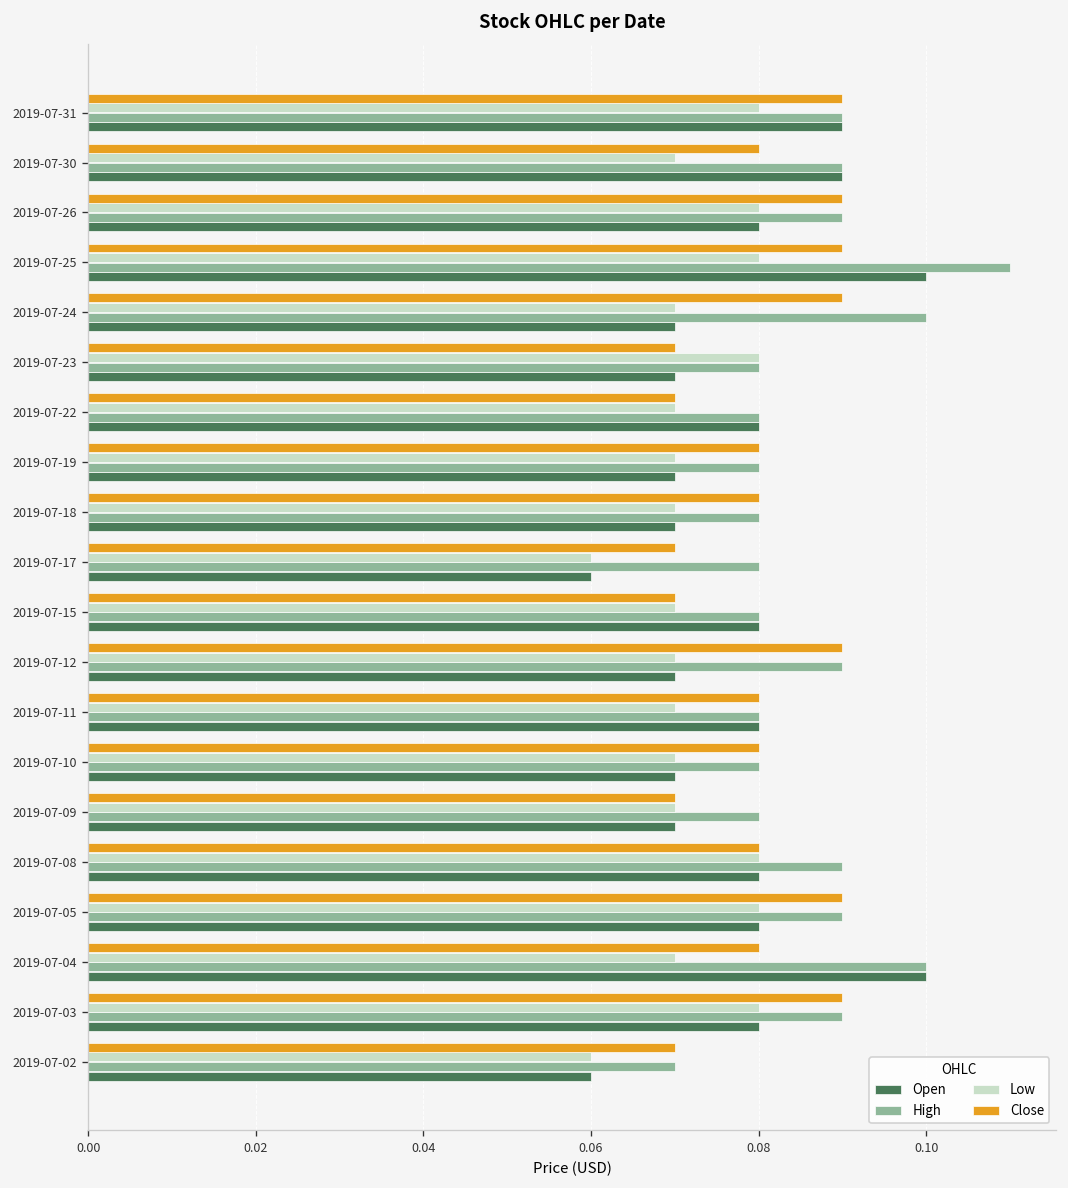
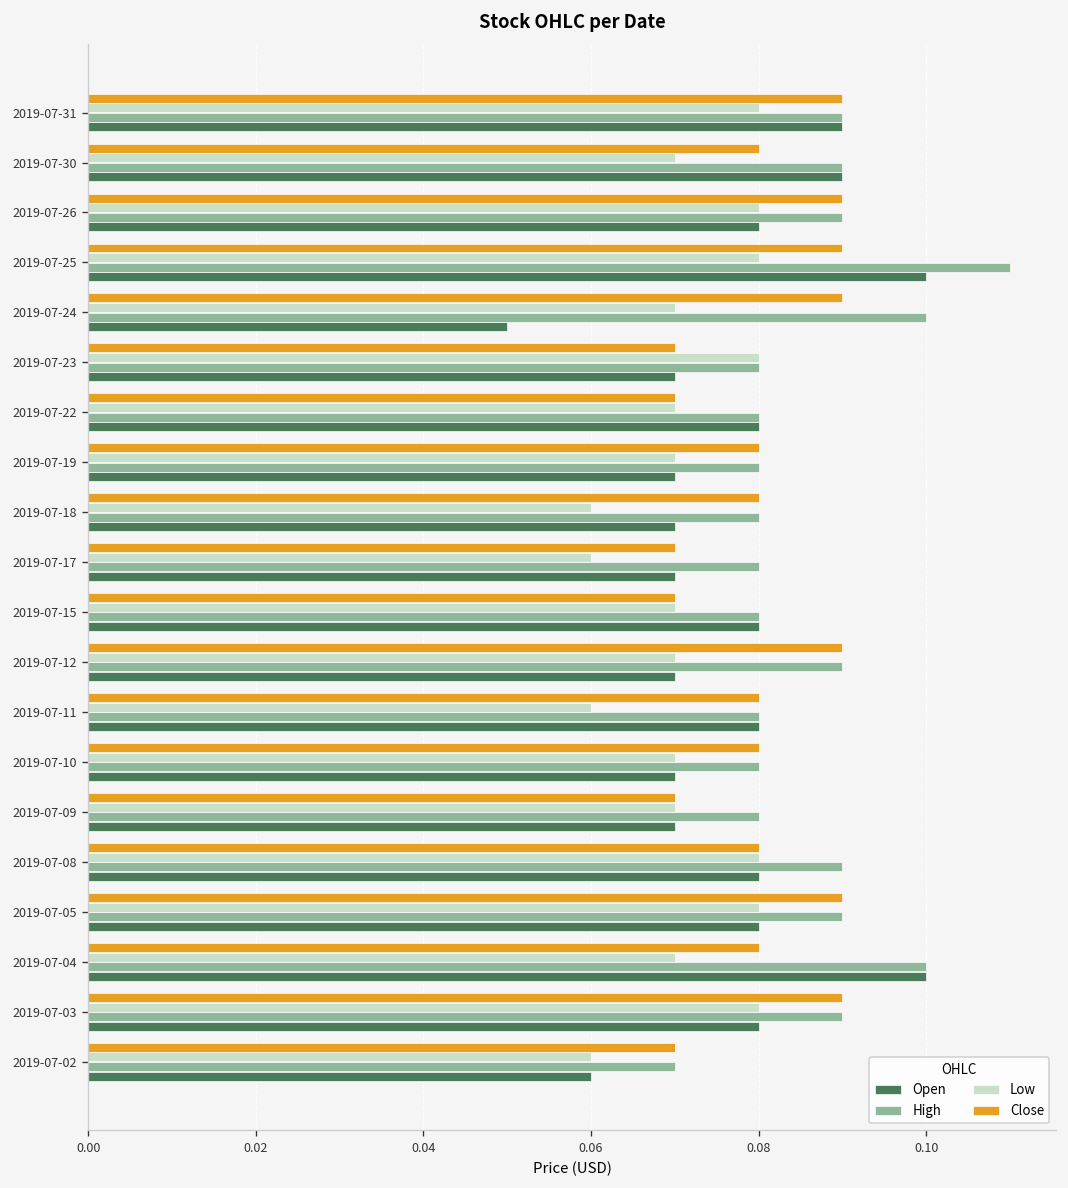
Open, 2019-07-24: 0.07 -> 0.05
Low, 2019-07-18: 0.07 -> 0.06
Open, 2019-07-17: 0.06 -> 0.07
Low, 2019-07-11: 0.07 -> 0.06
